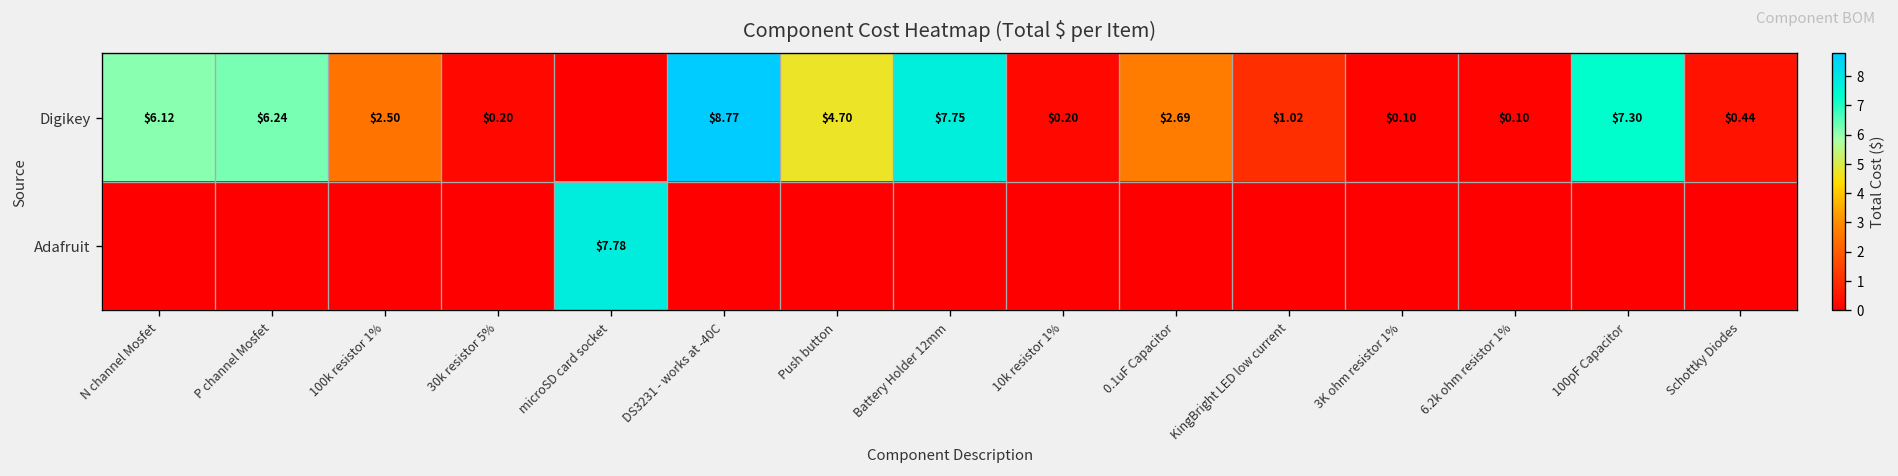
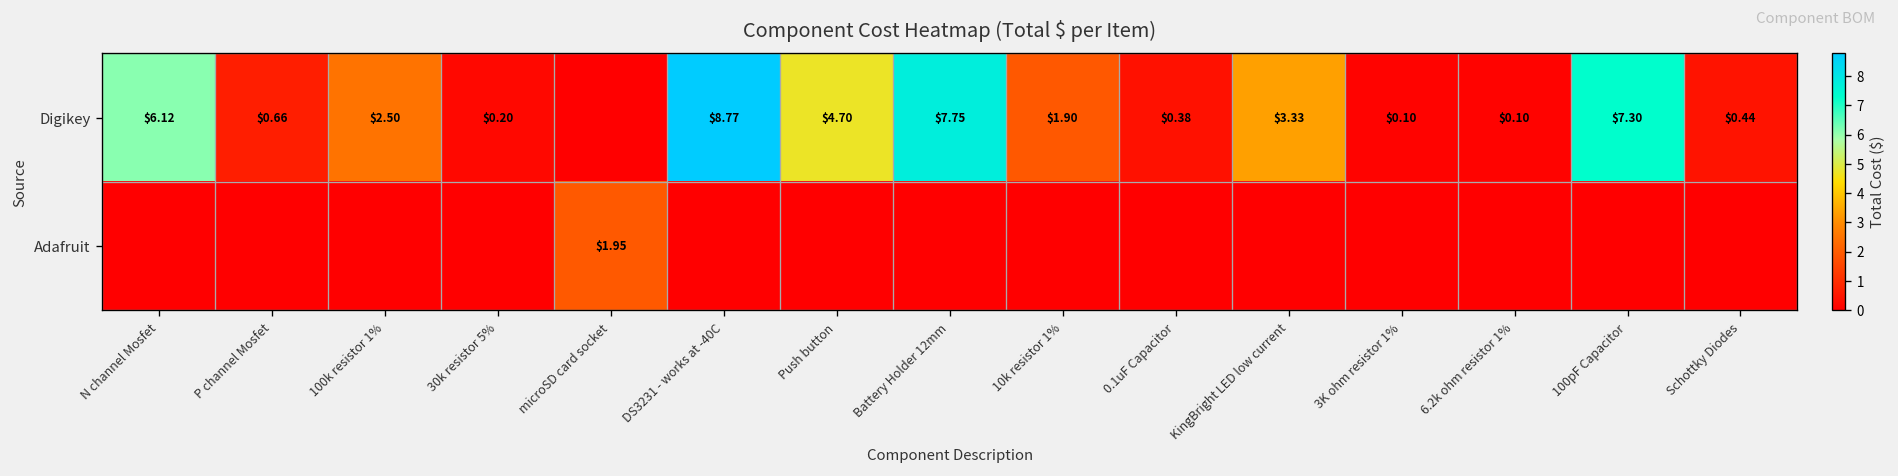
Digikey, P channel Mosfet: $6.24 -> $0.66
Digikey, 10k resistor 1%: $0.20 -> $1.90
Digikey, 0.1uF Capacitor: $2.69 -> $0.38
Digikey, KingBright LED low current: $1.02 -> $3.33
Adafruit, microSD card socket: $7.78 -> $1.95
